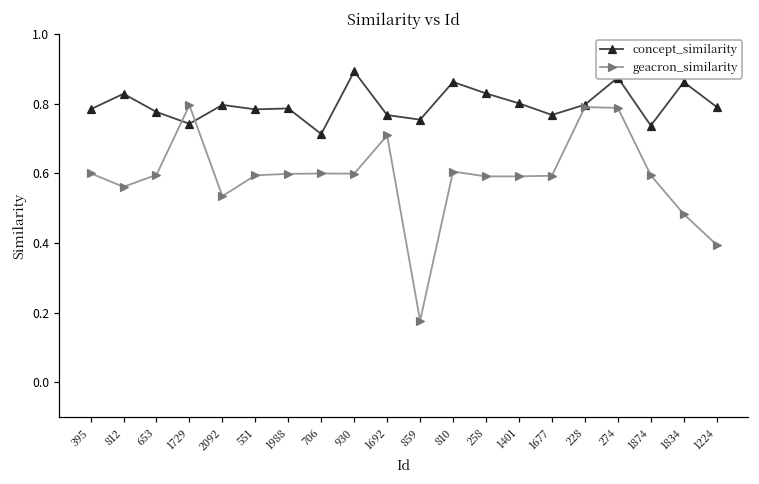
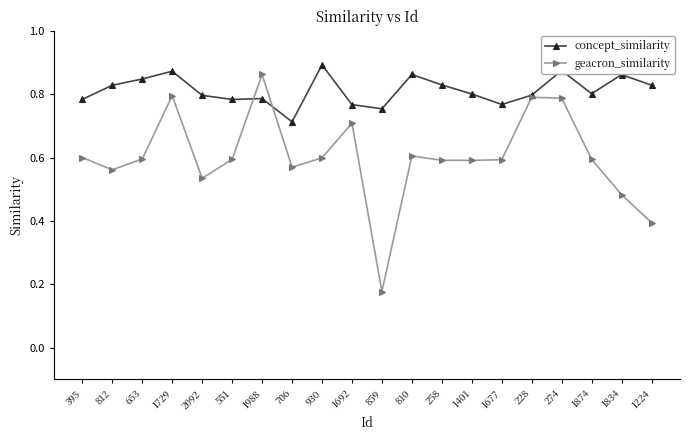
concept_similarity, 653: 0.78 -> 0.85
concept_similarity, 1729: 0.74 -> 0.87
geacron_similarity, 1988: 0.60 -> 0.86
geacron_similarity, 706: 0.60 -> 0.57
concept_similarity, 1874: 0.74 -> 0.80
concept_similarity, 1224: 0.79 -> 0.83
